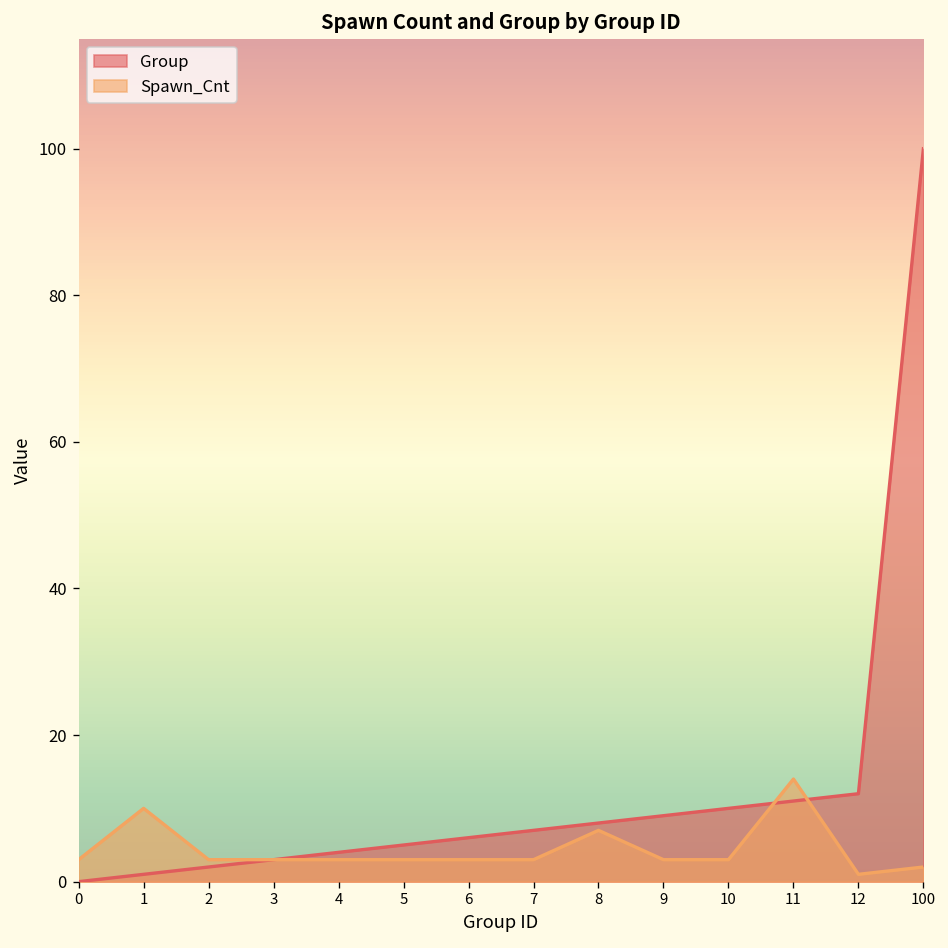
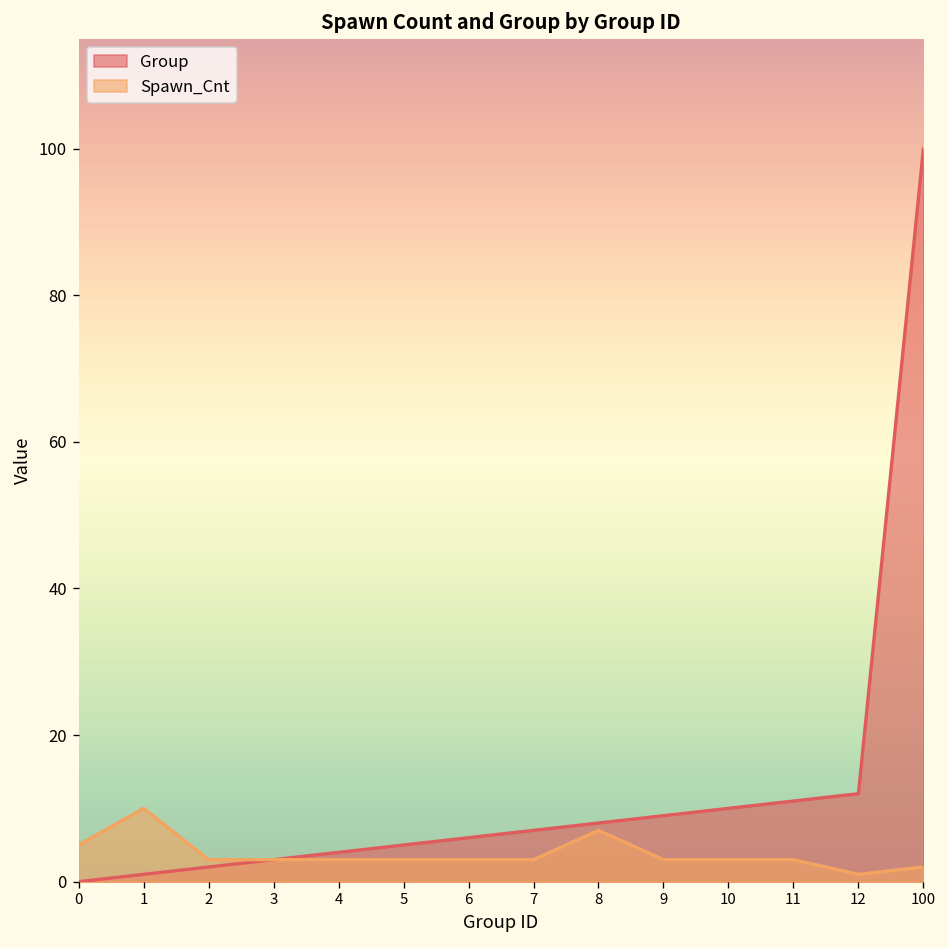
Spawn_Cnt, 0: 3 -> 5
Spawn_Cnt, 11: 14 -> 3
